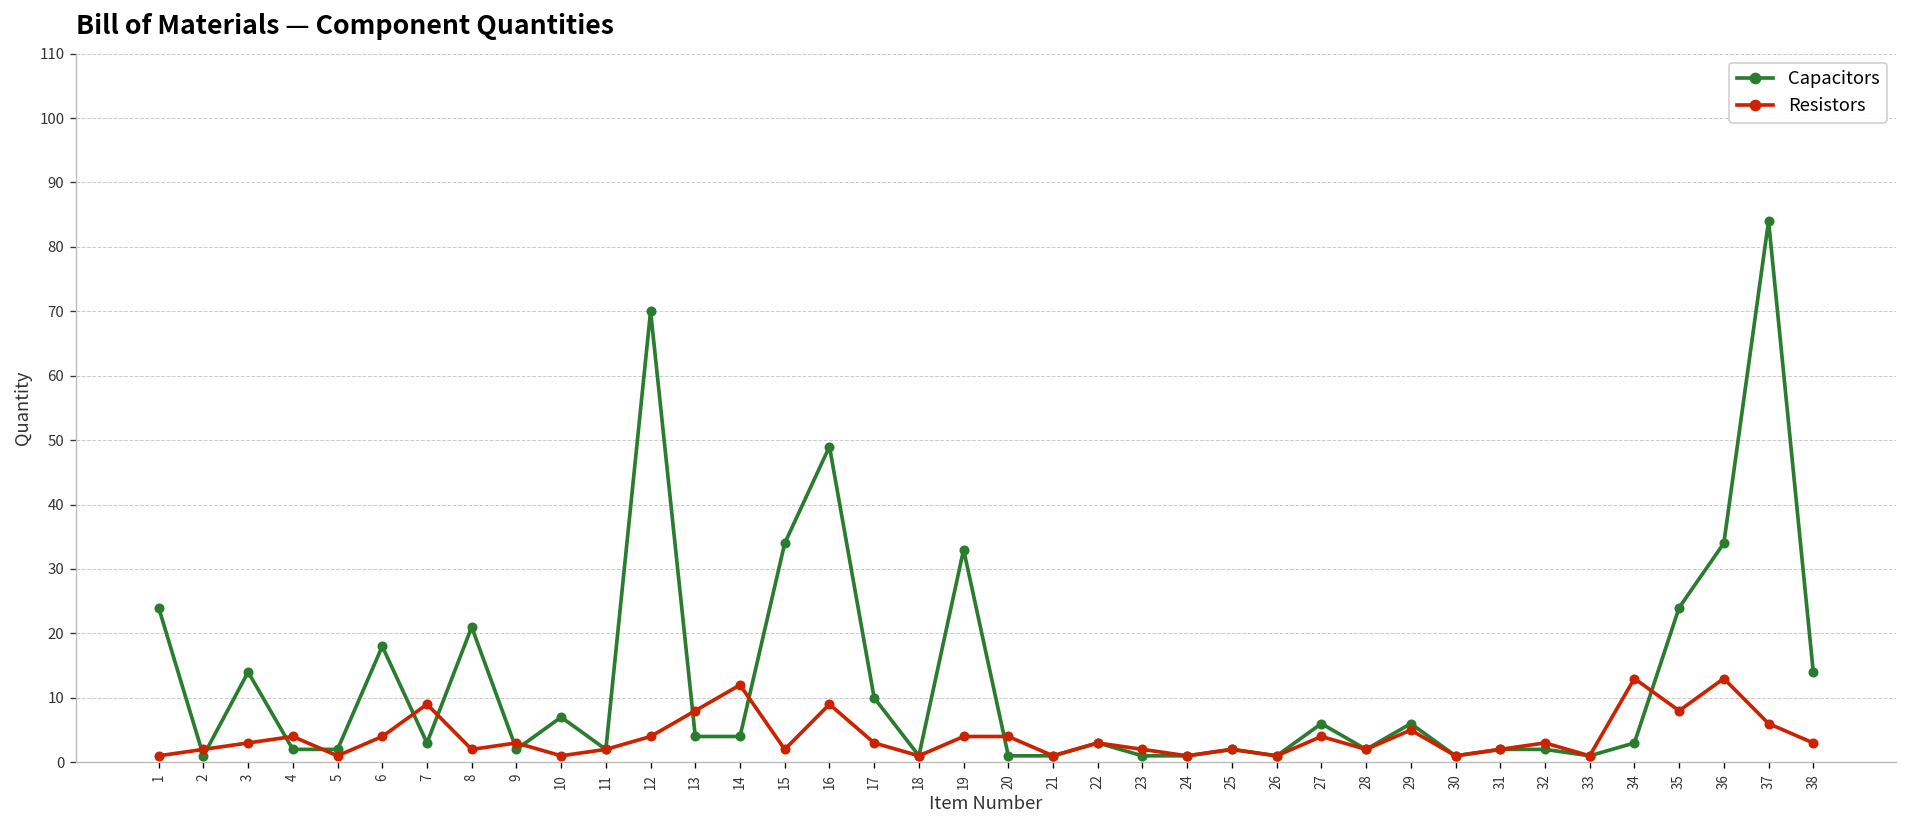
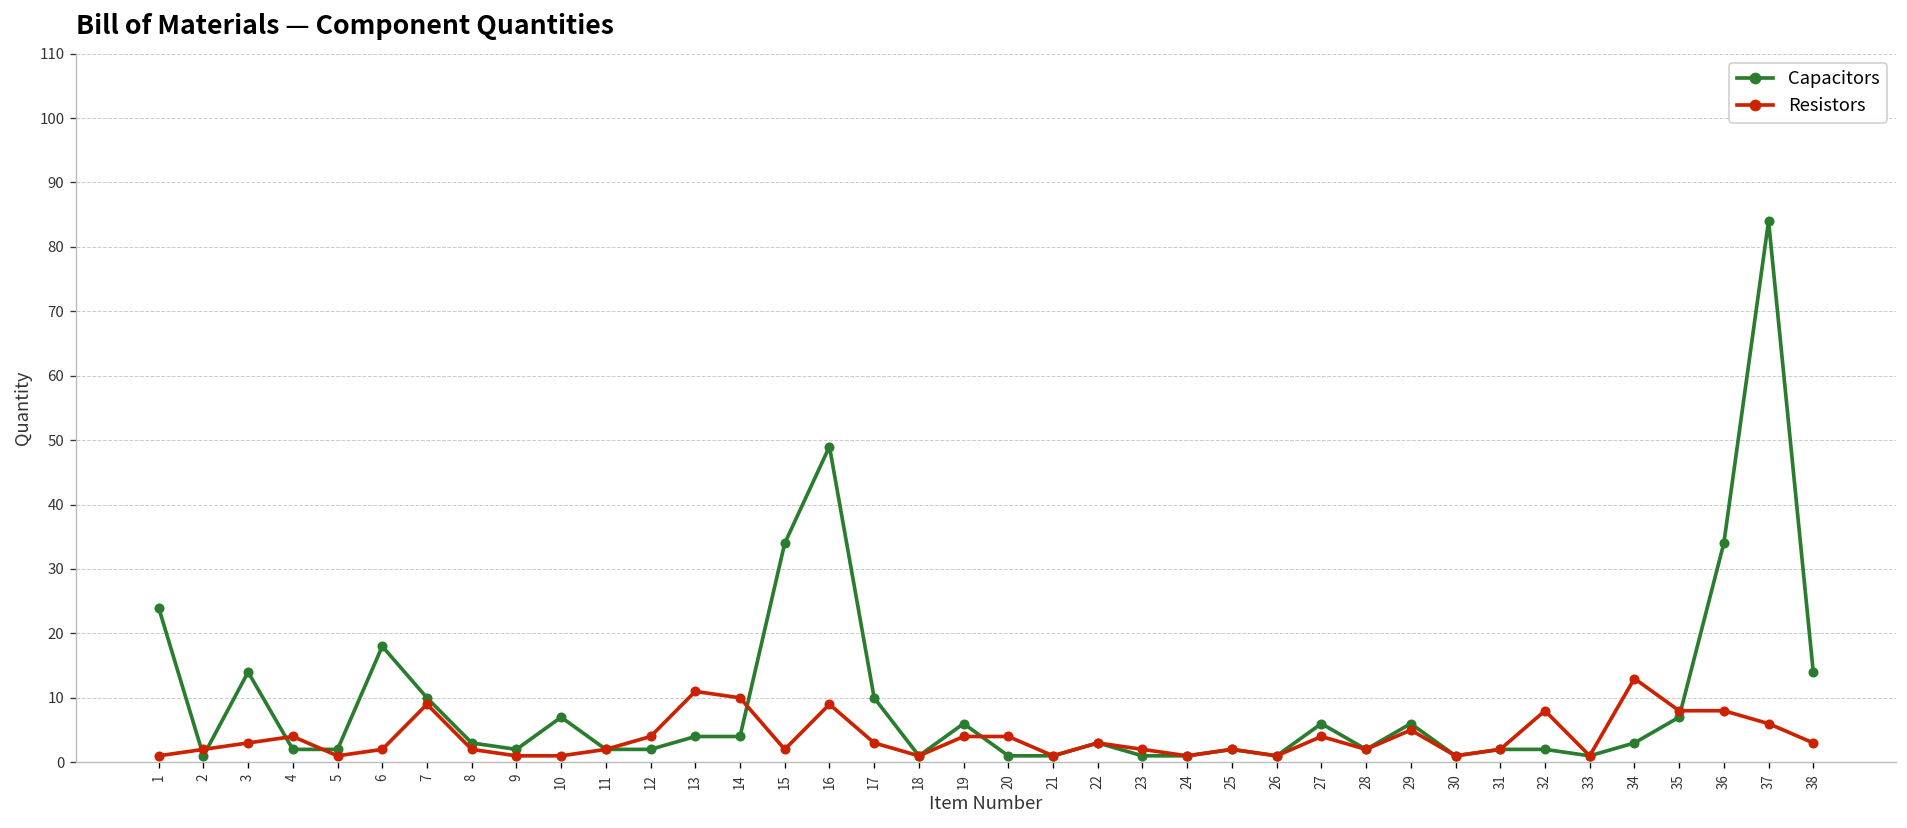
Resistors, 6: 4 -> 2
Capacitors, 7: 3 -> 10
Capacitors, 8: 21 -> 3
Resistors, 9: 3 -> 1
Capacitors, 12: 70 -> 2
Resistors, 13: 8 -> 11
Resistors, 14: 12 -> 10
Capacitors, 19: 33 -> 6
Resistors, 32: 3 -> 8
Capacitors, 35: 24 -> 7
Resistors, 36: 13 -> 8
